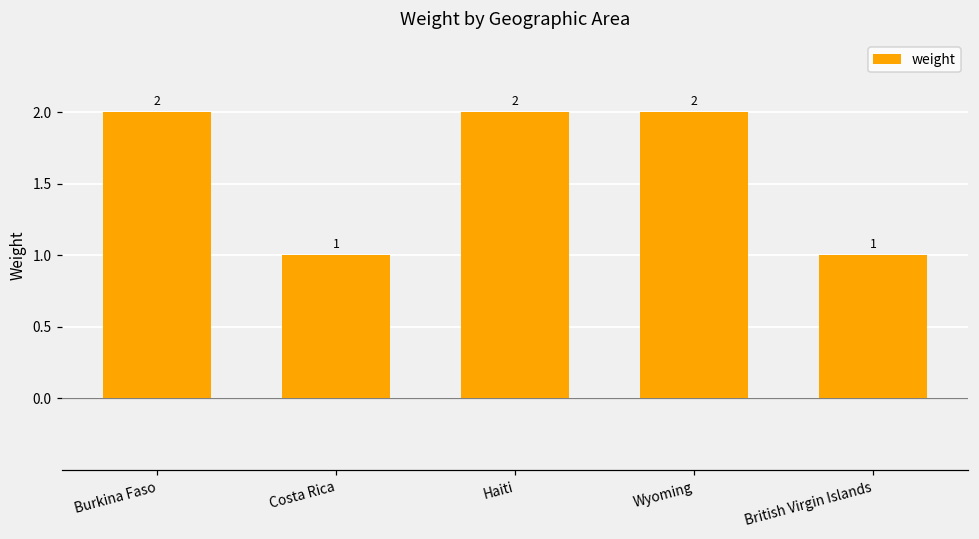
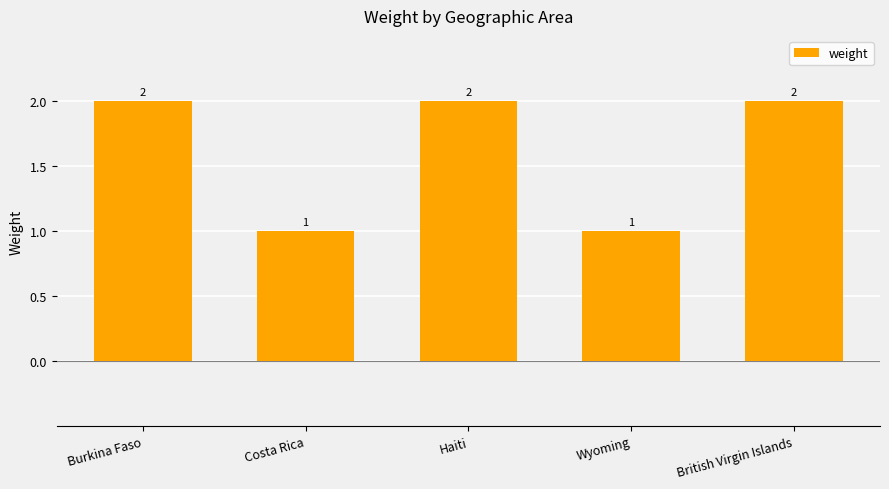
Wyoming: 2 -> 1
British Virgin Islands: 1 -> 2
